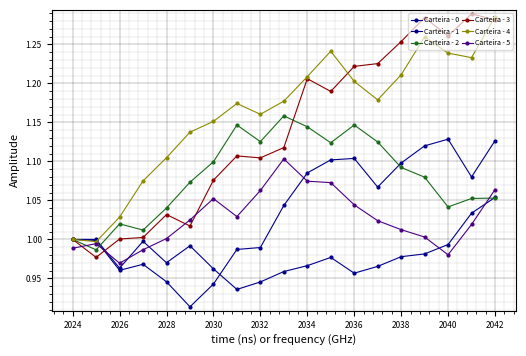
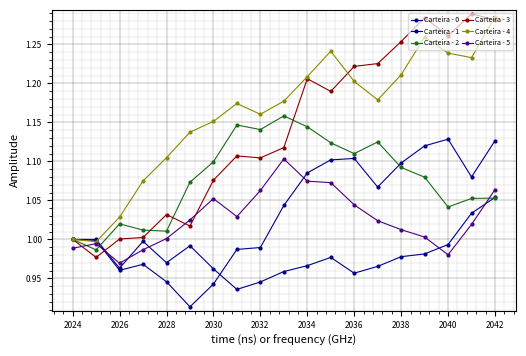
Carteira - 2, 2028: 1.04 -> 1.01
Carteira - 2, 2032: 1.13 -> 1.14
Carteira - 2, 2036: 1.15 -> 1.11
